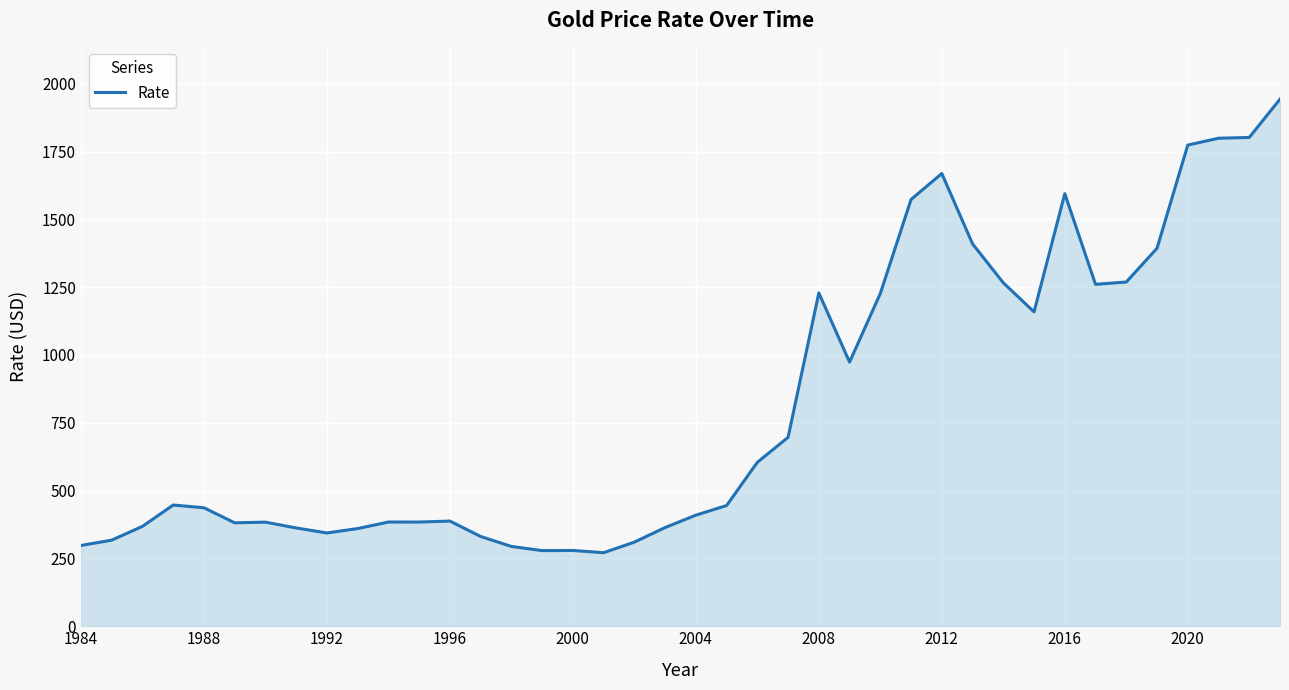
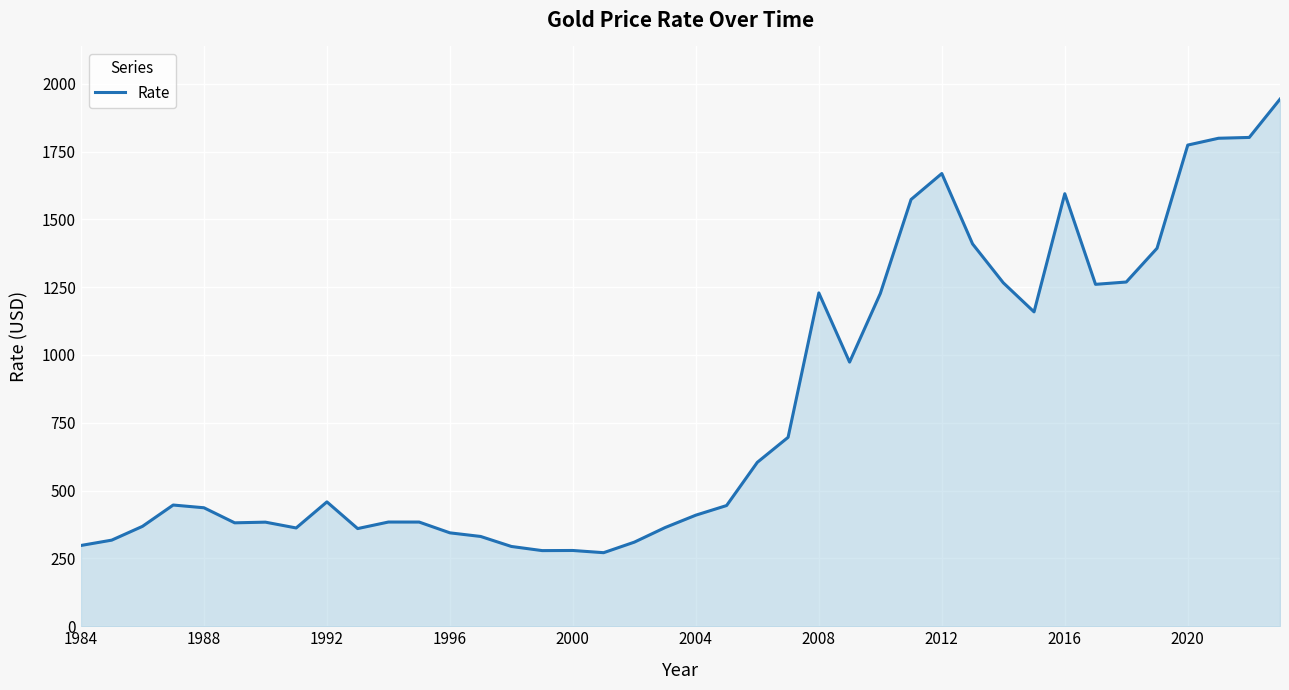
1992: 340 -> 460
1996: 390 -> 340
